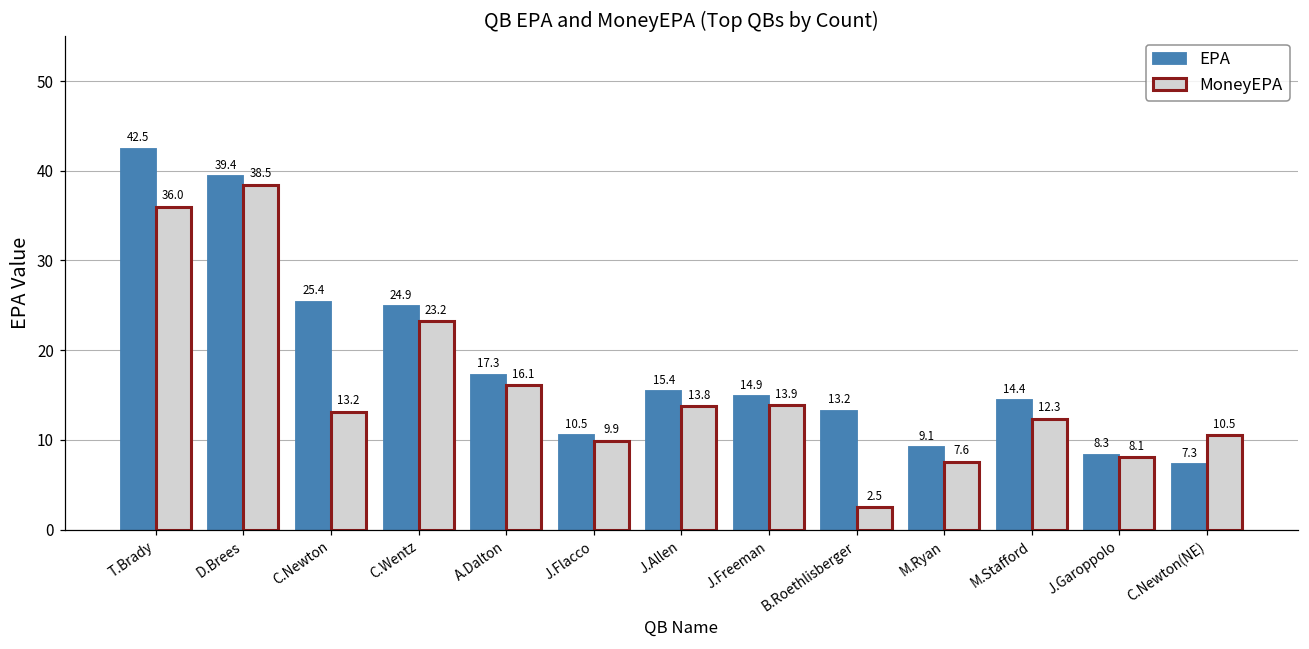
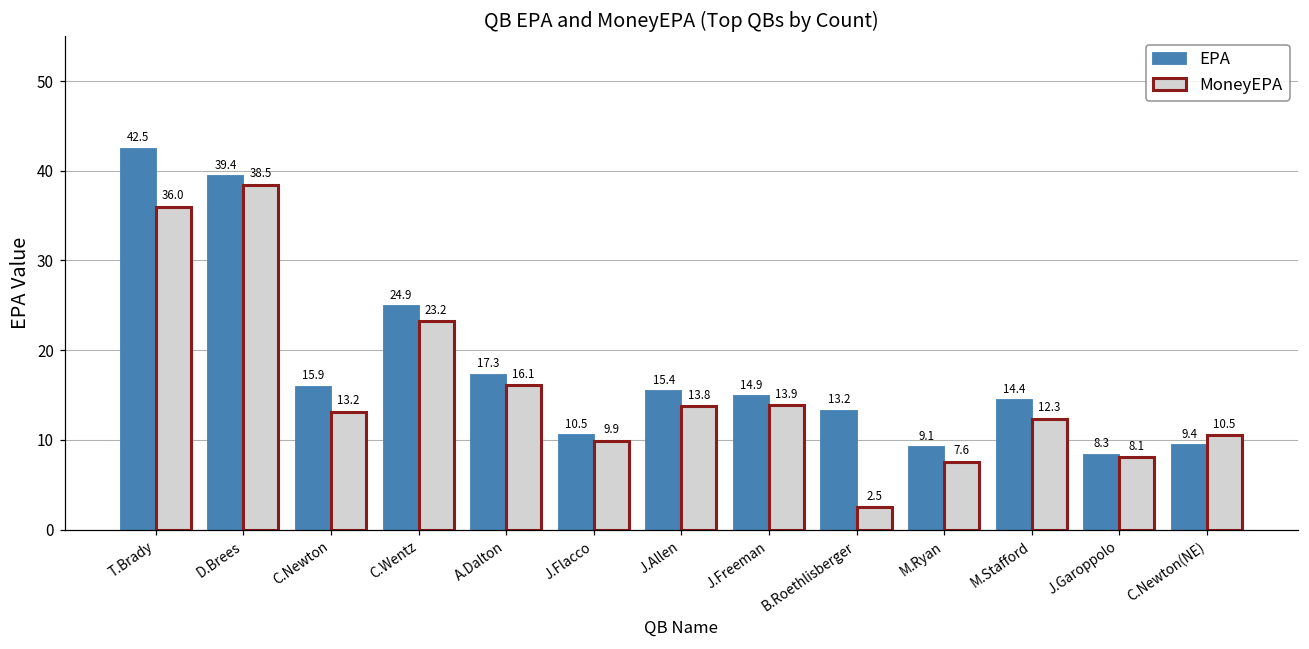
EPA, C.Newton: 25.4 -> 15.9
EPA, C.Newton(NE): 7.3 -> 9.4
